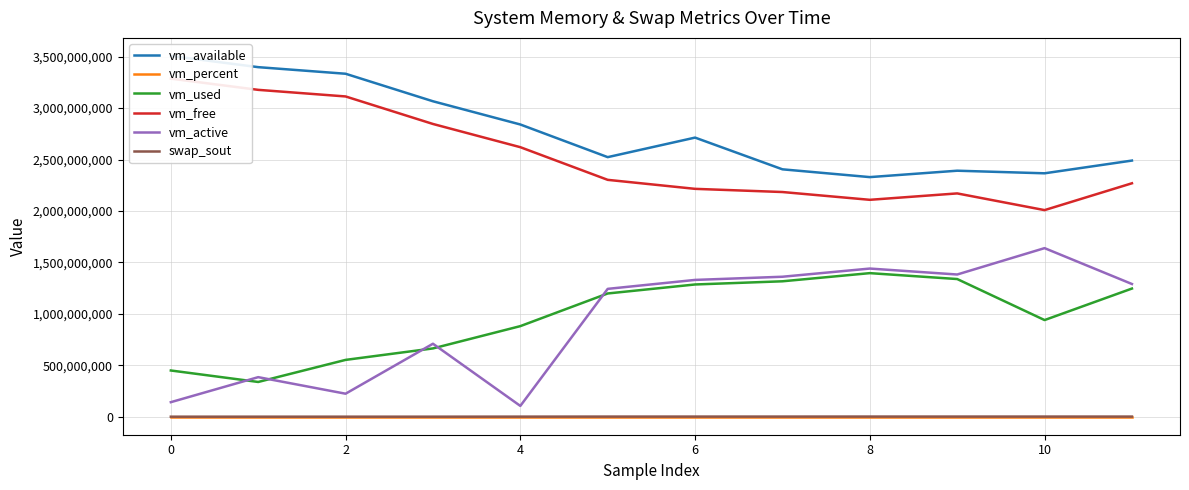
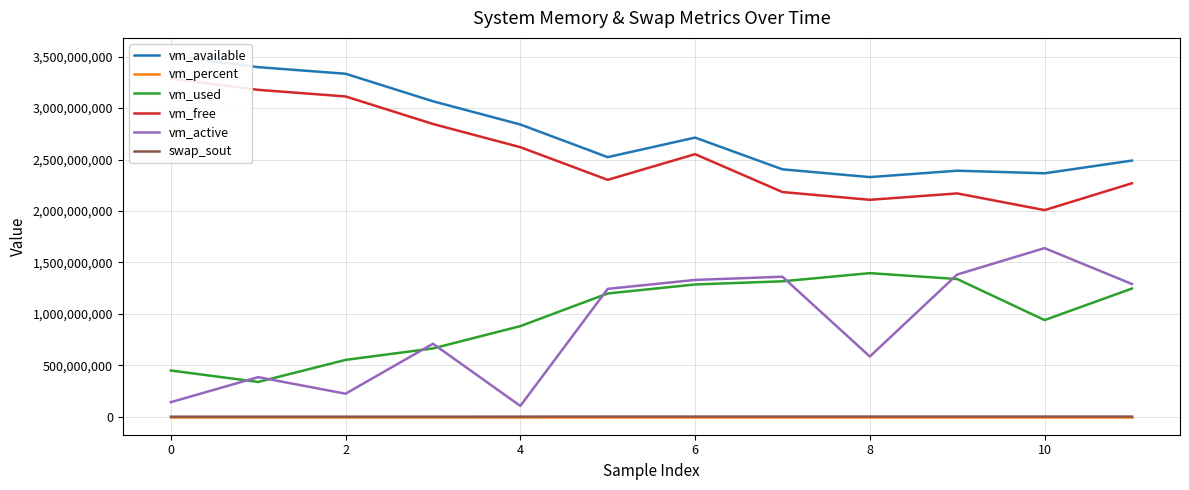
vm_free, 6: 2,220,000,000 -> 2,550,000,000
vm_active, 8: 1,440,000,000 -> 580,000,000
